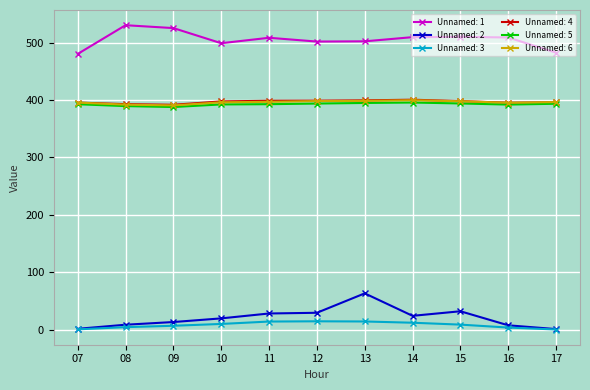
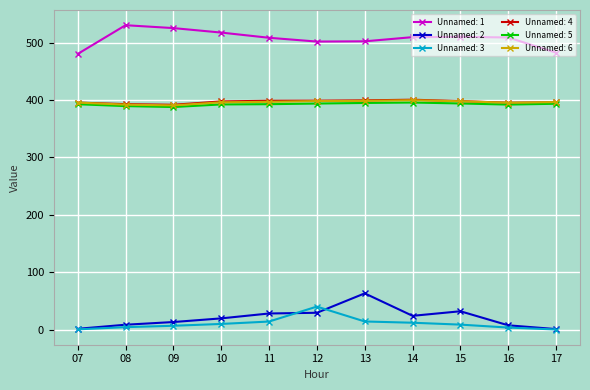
Unnamed: 1, 10: 500 -> 520
Unnamed: 3, 12: 20 -> 40
